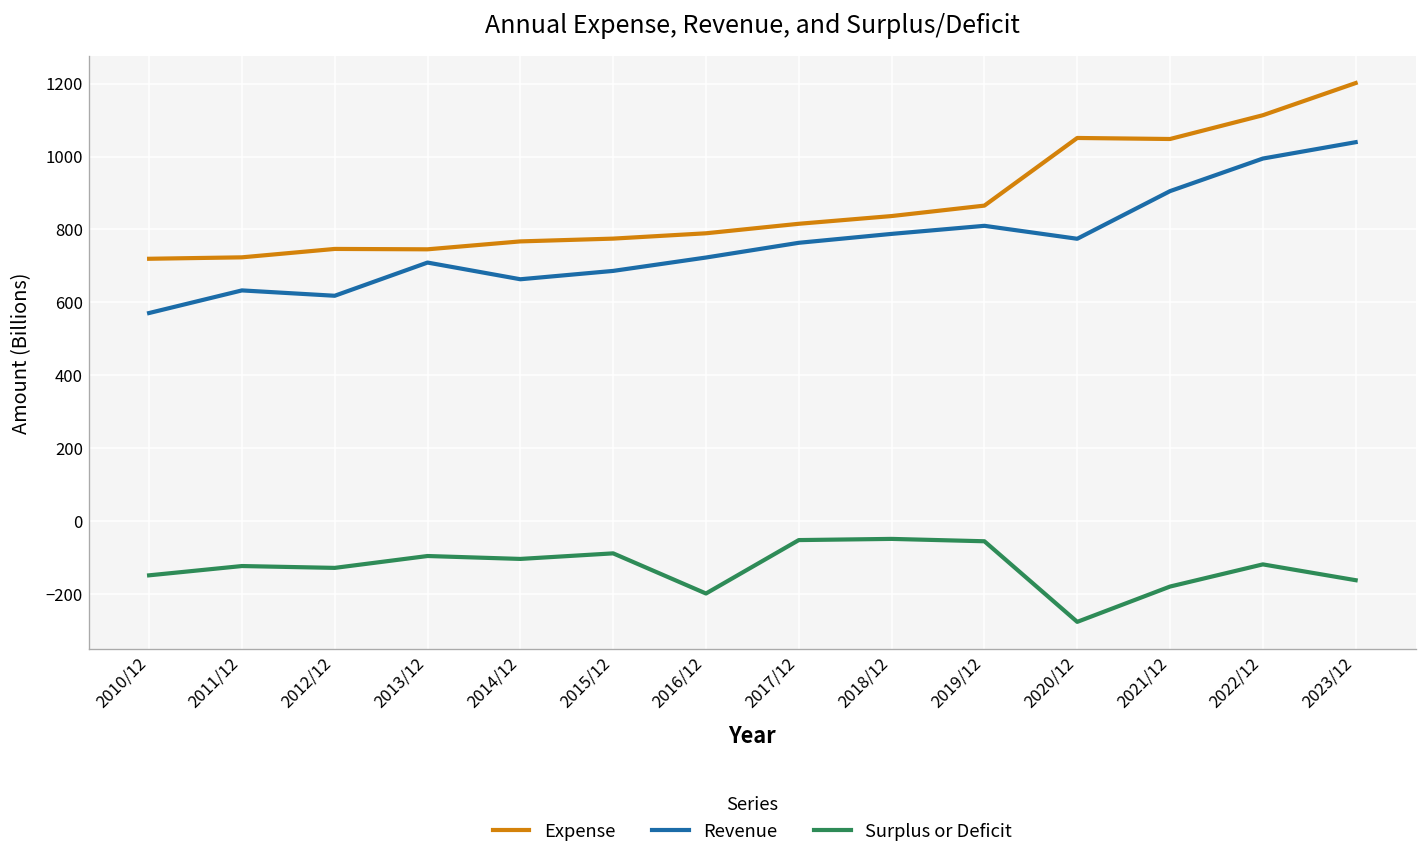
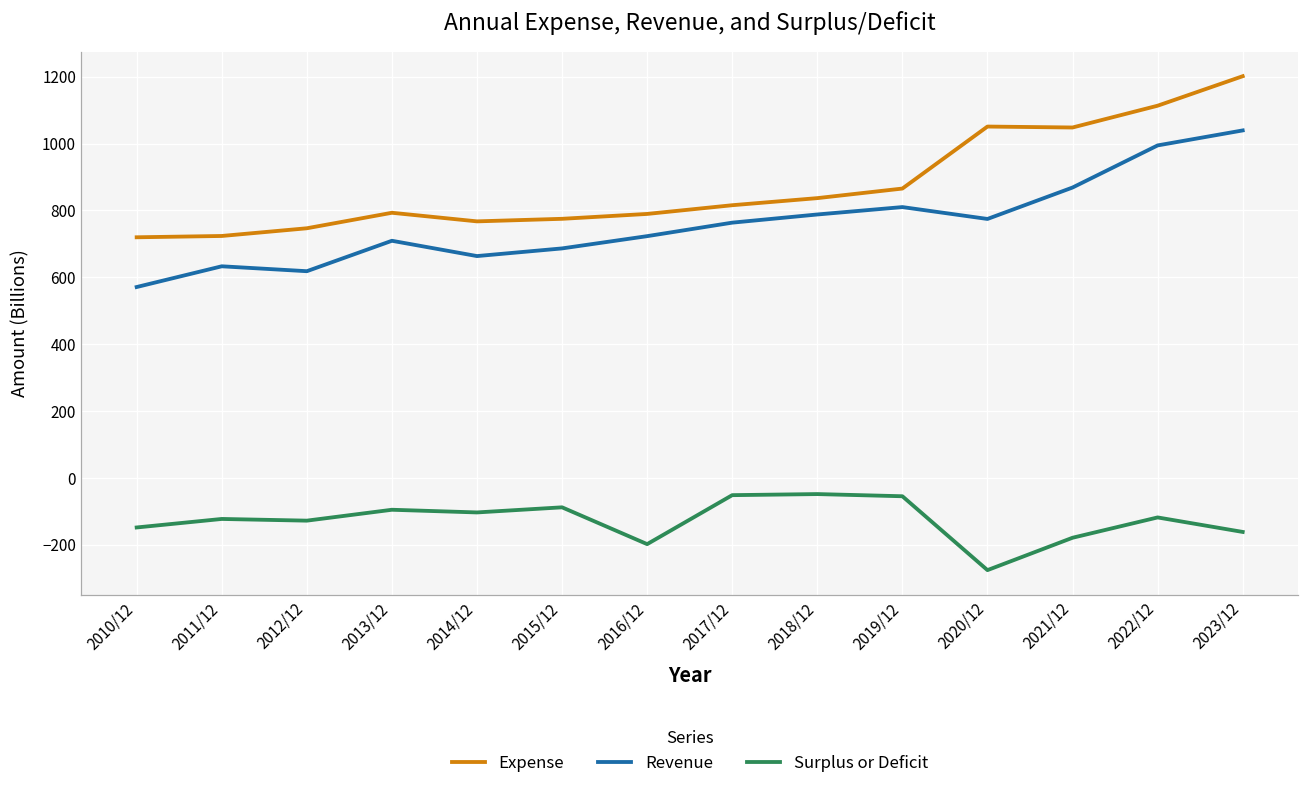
Expense, 2013/12: 750 -> 790
Revenue, 2021/12: 910 -> 870
